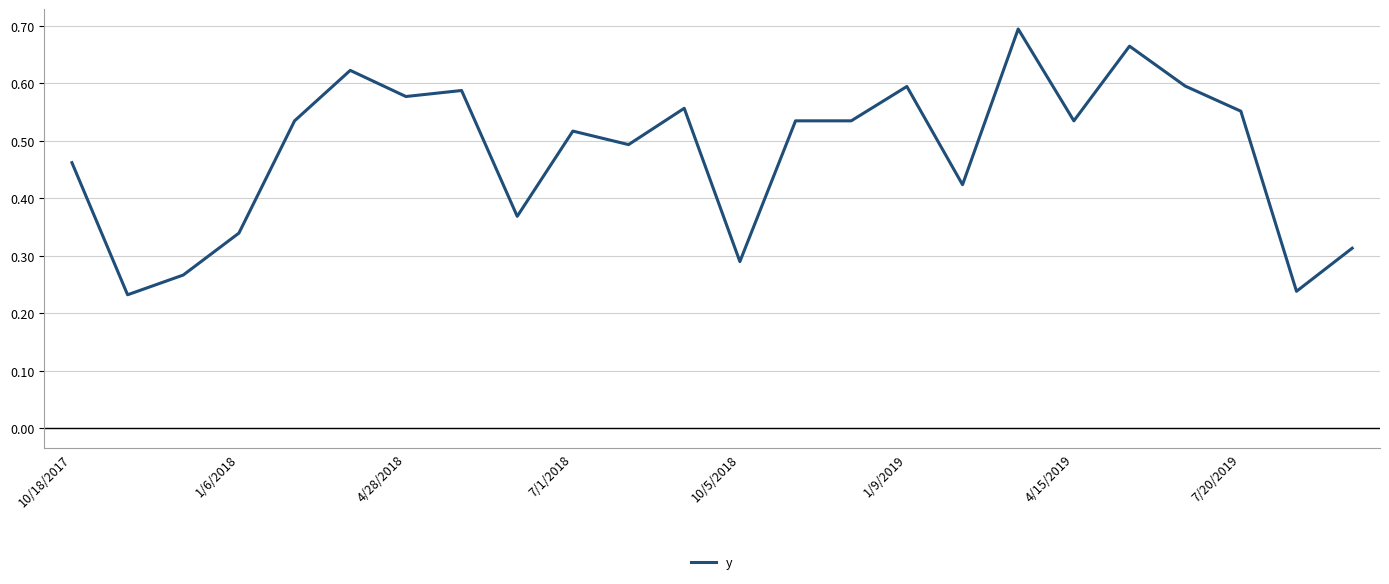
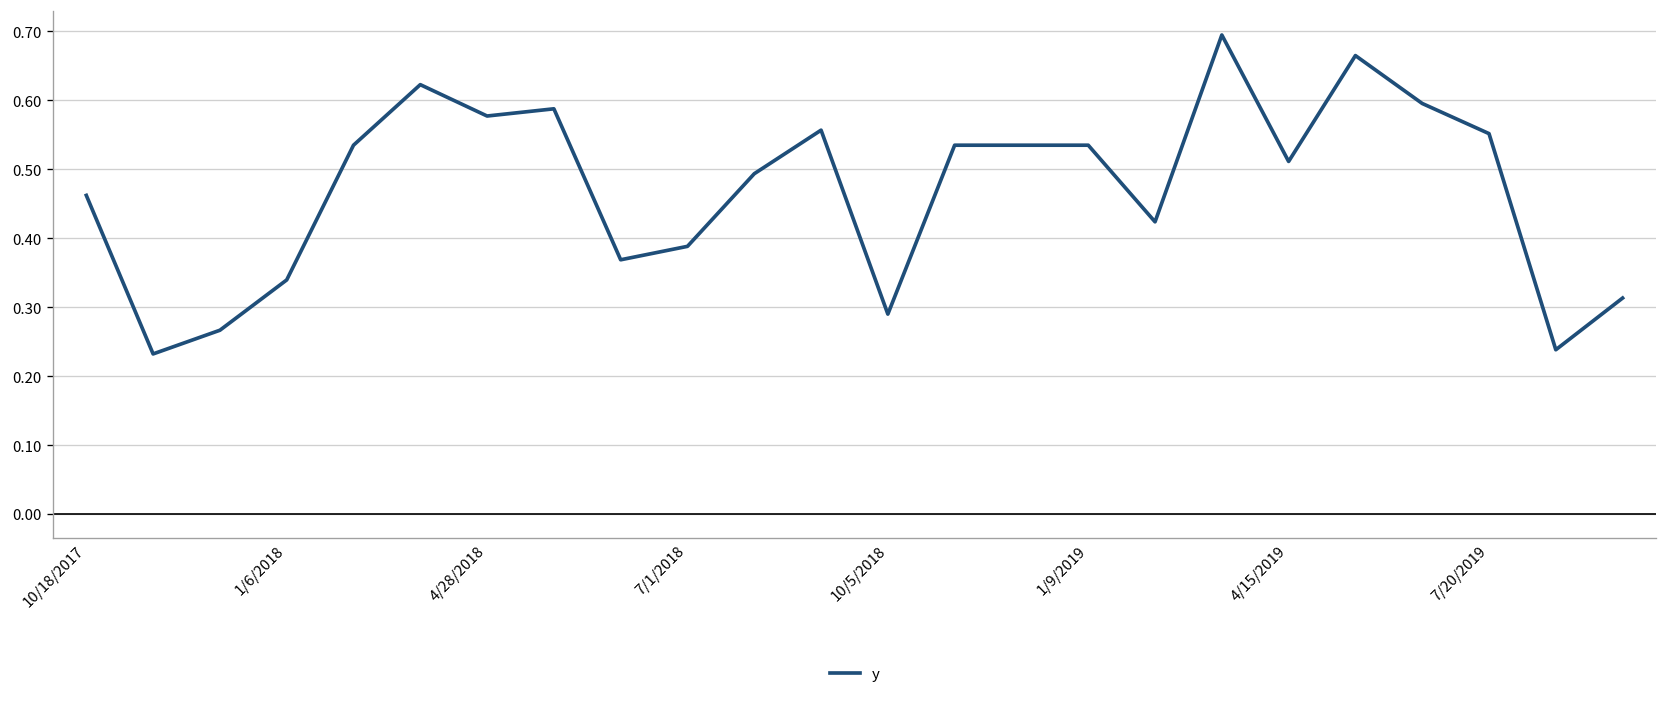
7/1/2018: 0.52 -> 0.39
1/9/2019: 0.59 -> 0.53
4/15/2019: 0.53 -> 0.51
